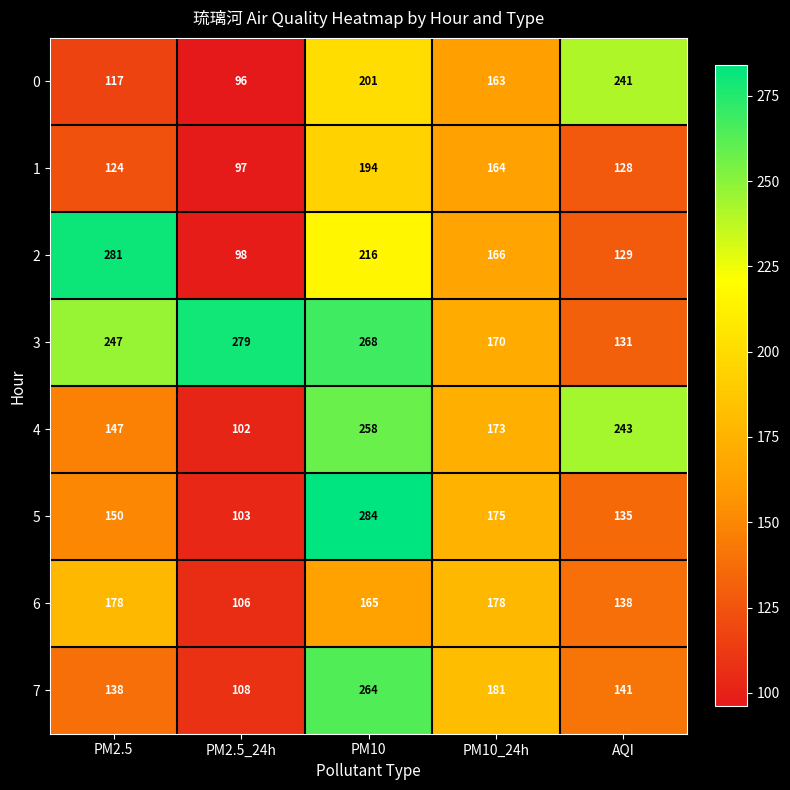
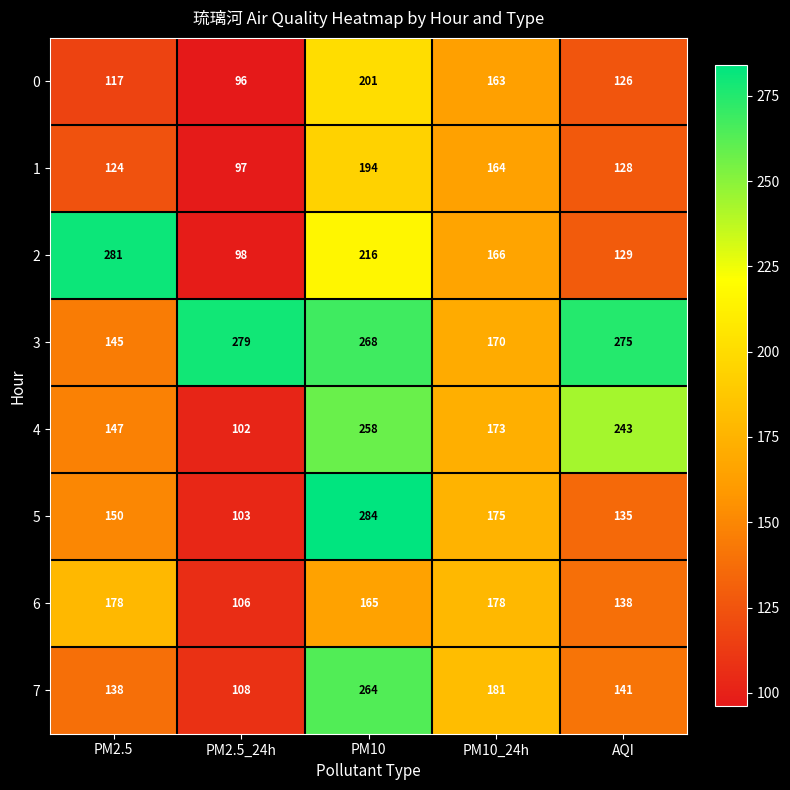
0, AQI: 241 -> 126
3, PM2.5: 247 -> 145
3, AQI: 131 -> 275
